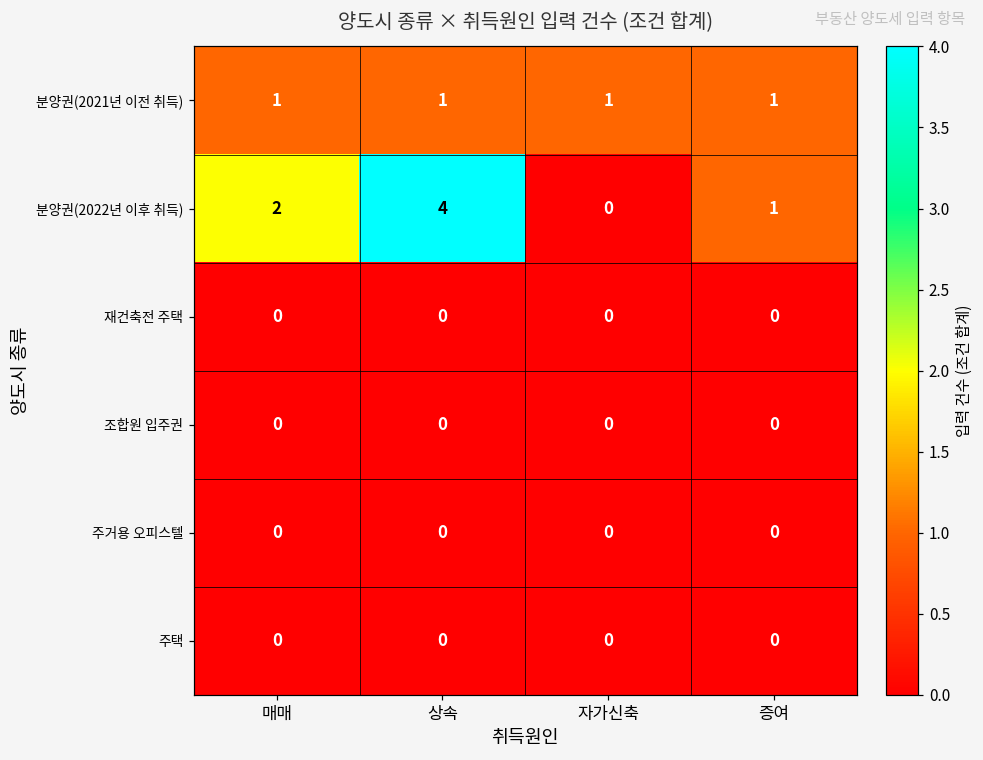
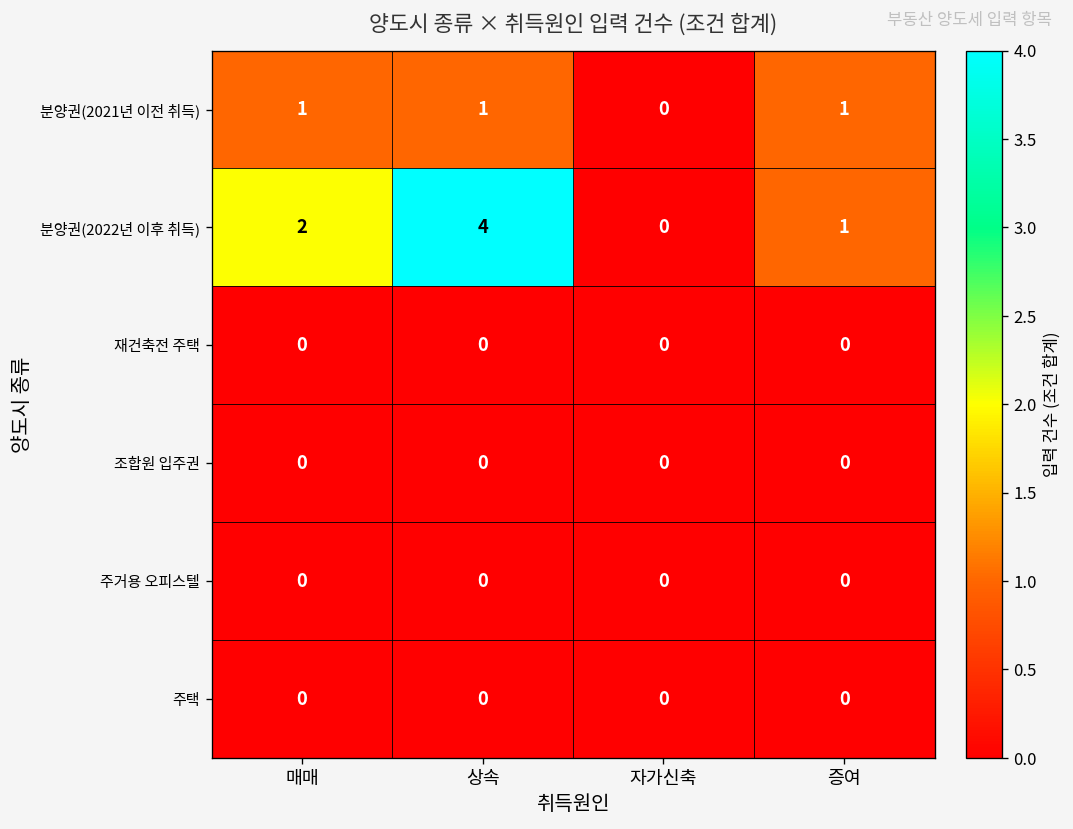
분양권(2021년 이전 취득), 자가신축: 1 -> 0
